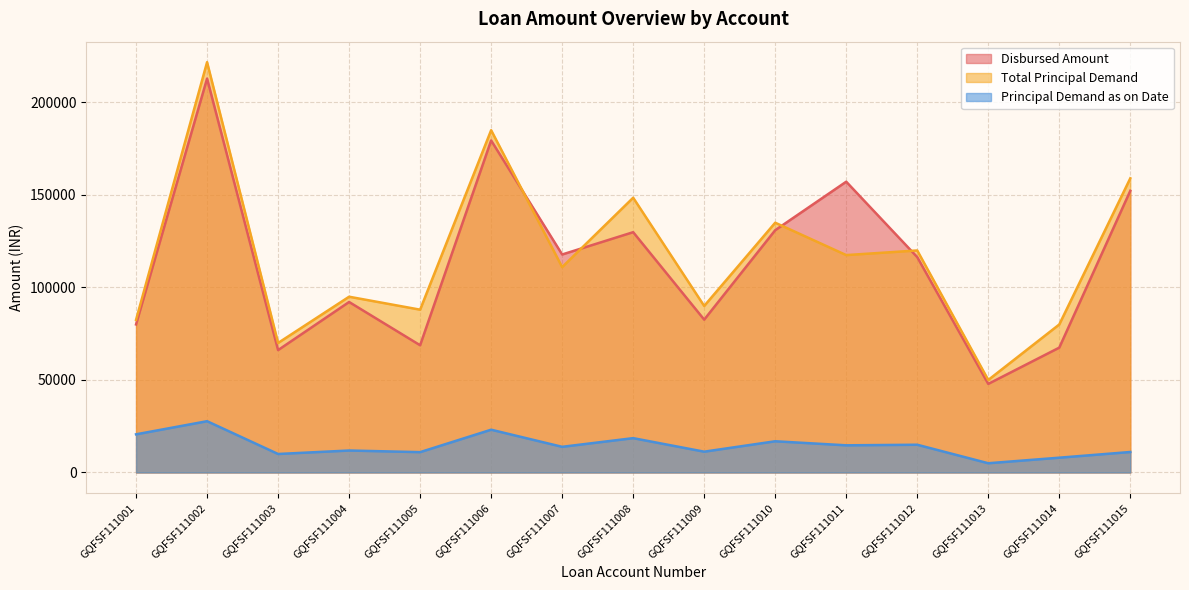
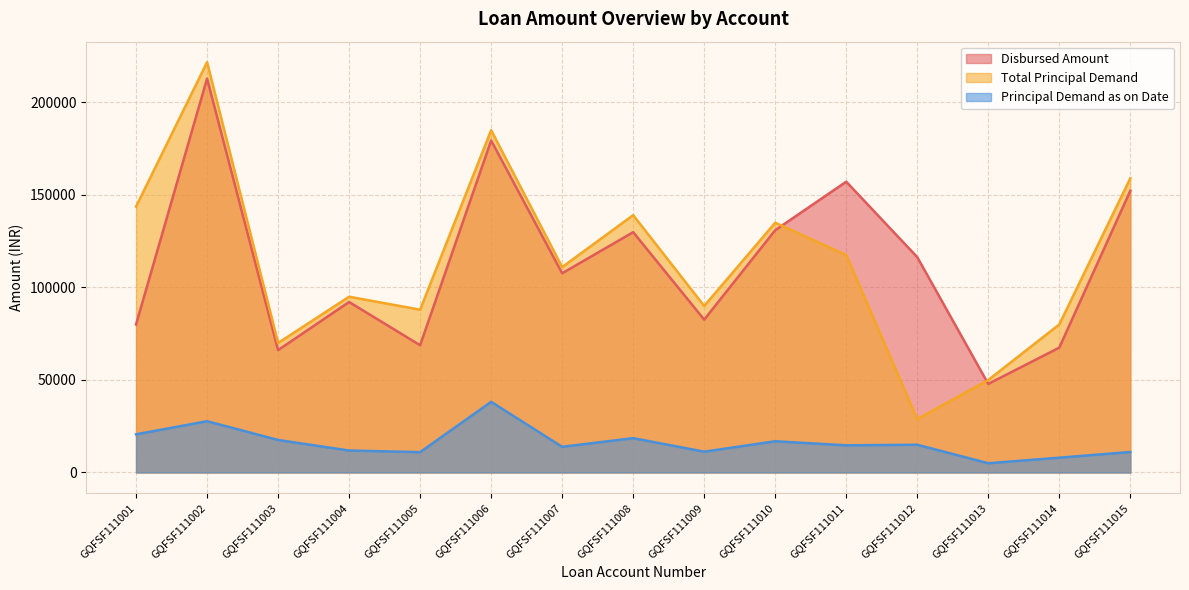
Total Principal Demand, GQFSF111001: 83000 -> 144000
Principal Demand as on Date, GQFSF111003: 10000 -> 18000
Principal Demand as on Date, GQFSF111006: 23000 -> 38000
Disbursed Amount, GQFSF111007: 118000 -> 108000
Total Principal Demand, GQFSF111008: 149000 -> 139000
Total Principal Demand, GQFSF111012: 120000 -> 29000
